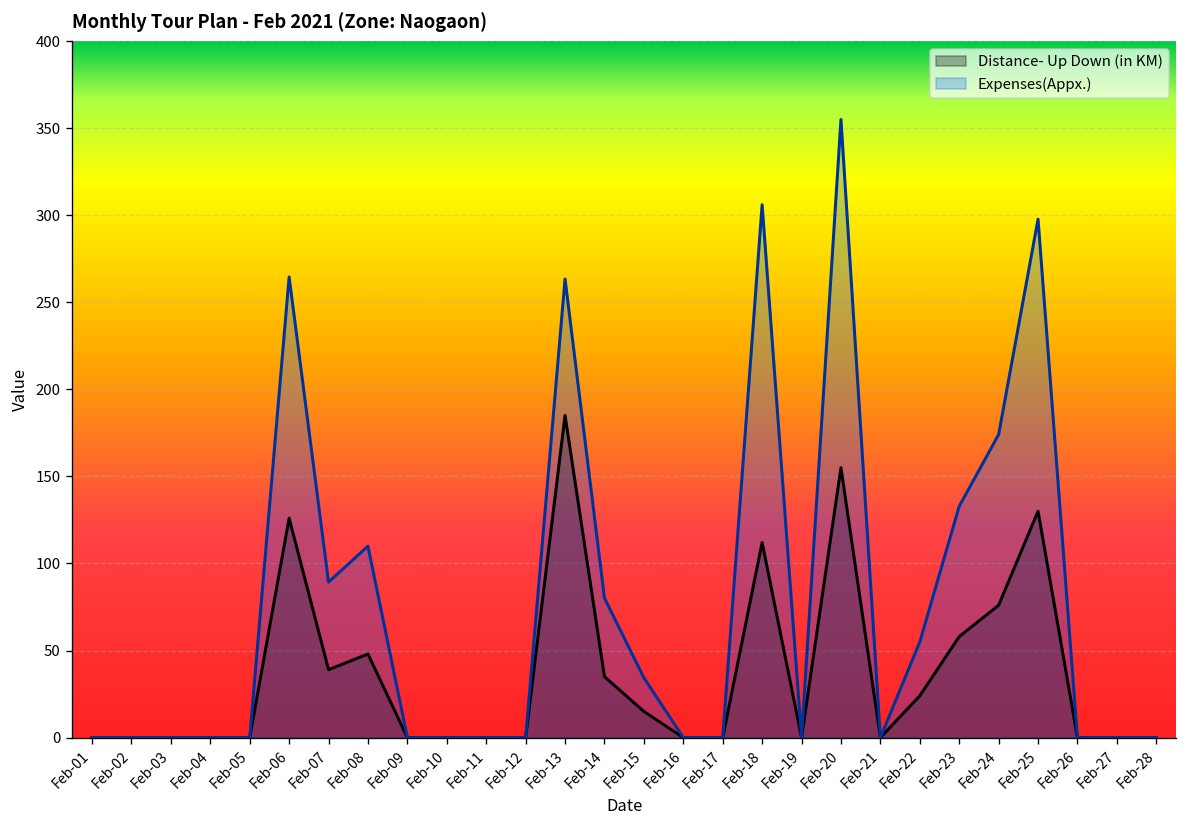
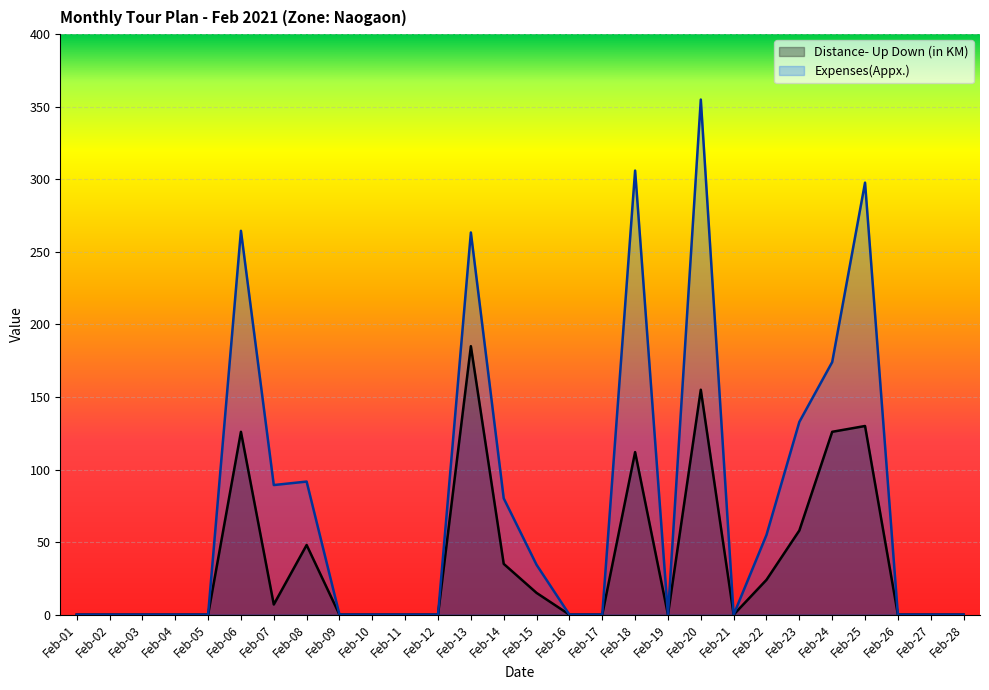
Distance- Up Down (in KM), Feb-07: 39 -> 7
Expenses(Appx.), Feb-08: 110 -> 92
Distance- Up Down (in KM), Feb-24: 76 -> 126
